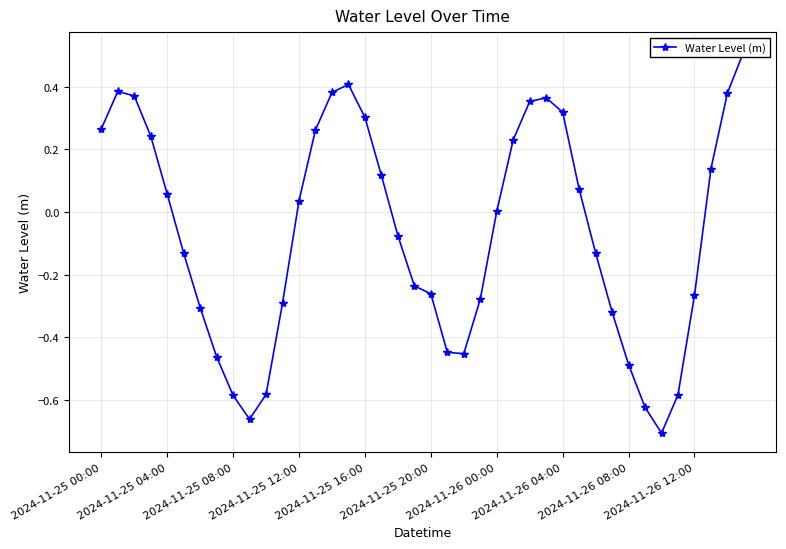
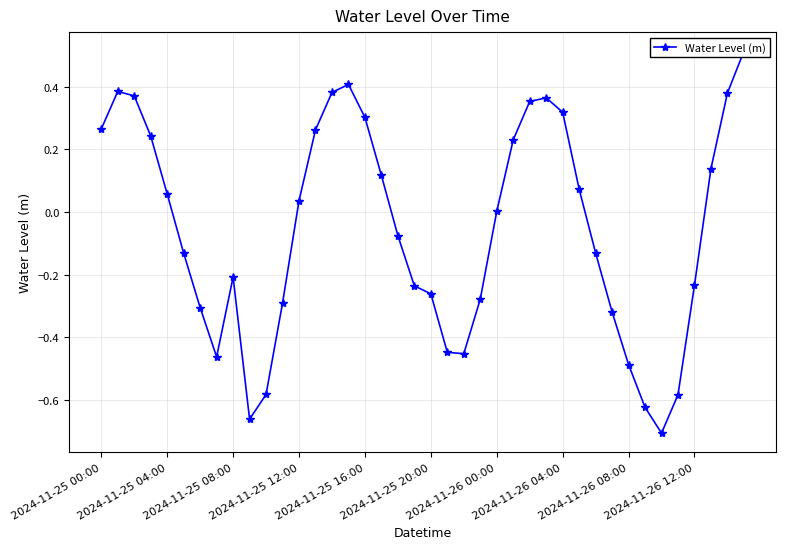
2024-11-25 08:00: -0.59 -> -0.21
2024-11-26 12:00: -0.27 -> -0.23
